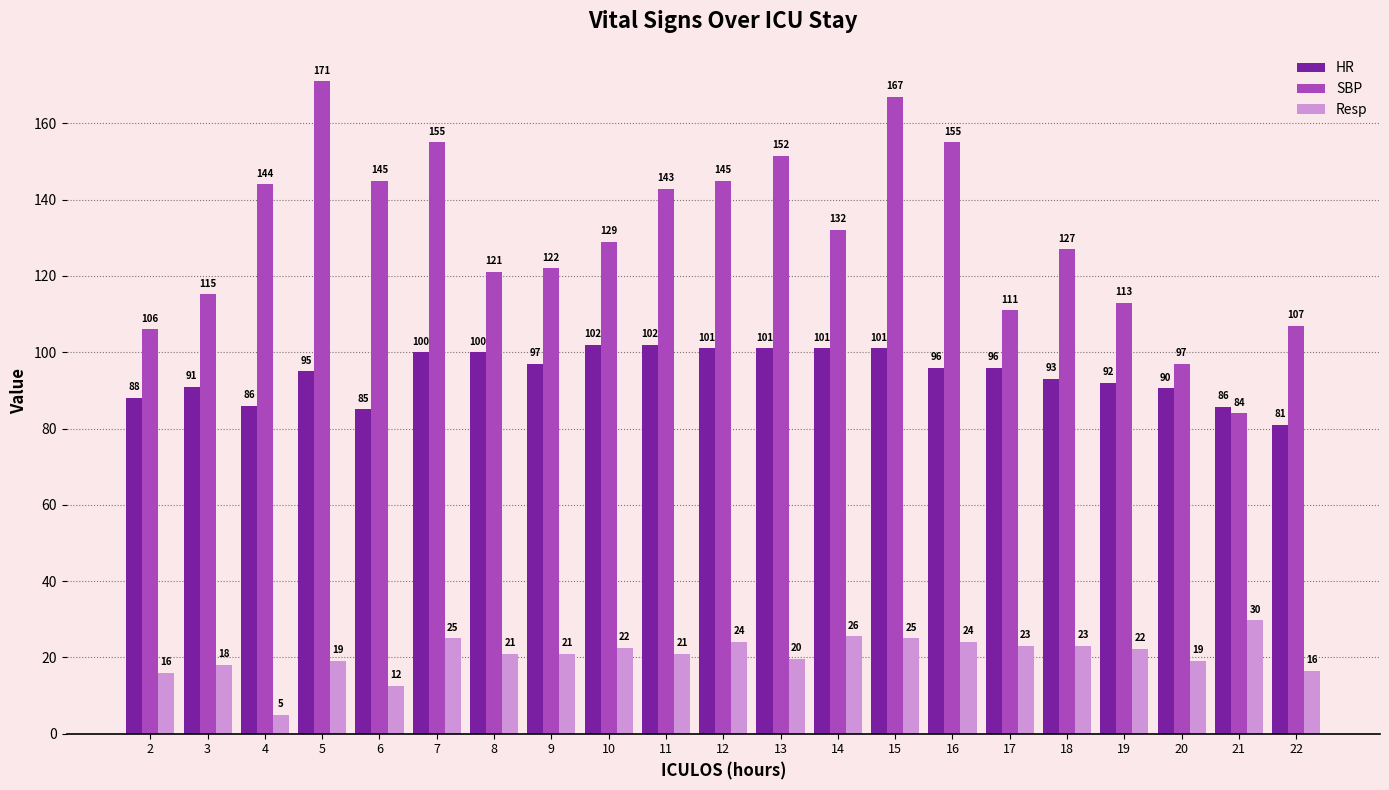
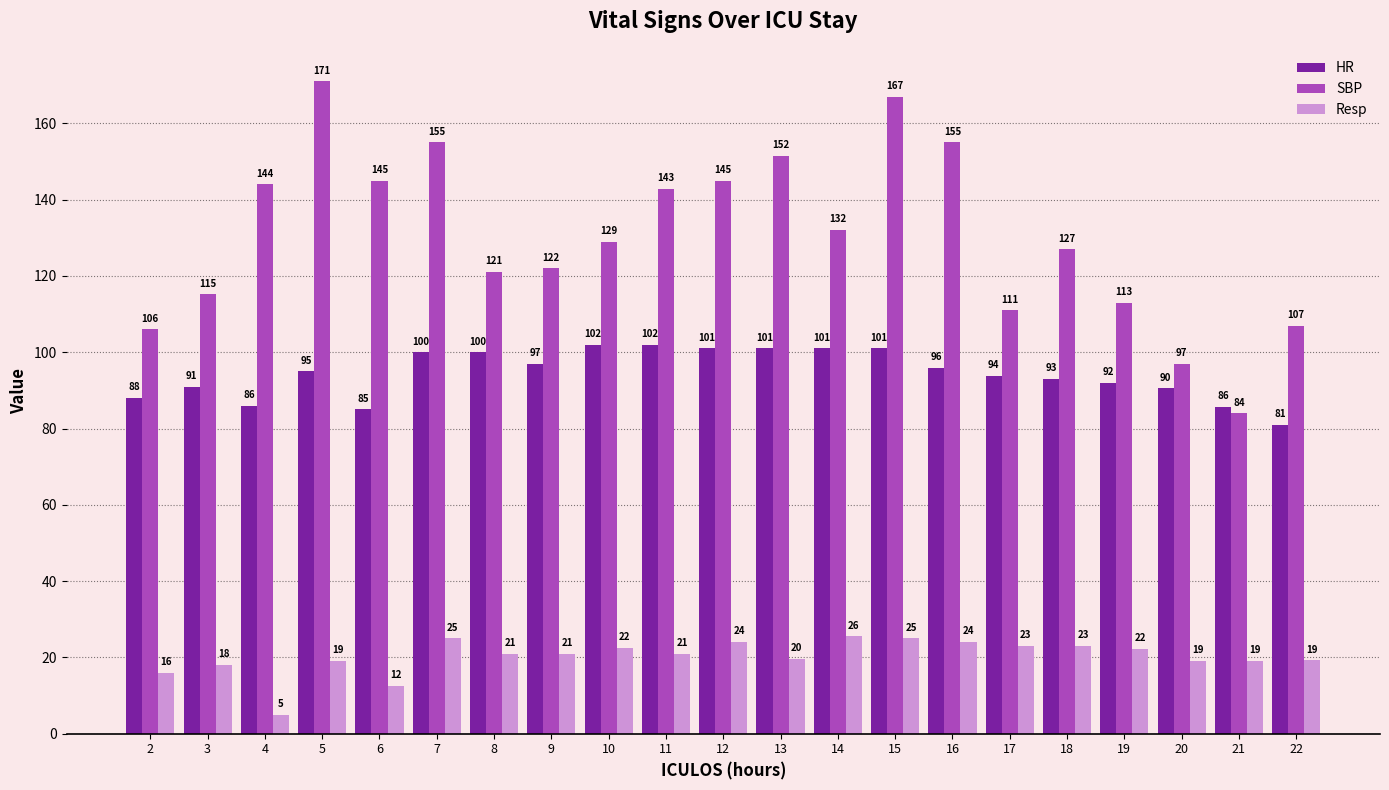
HR, 17: 96 -> 94
Resp, 21: 30 -> 19
Resp, 22: 16 -> 19
